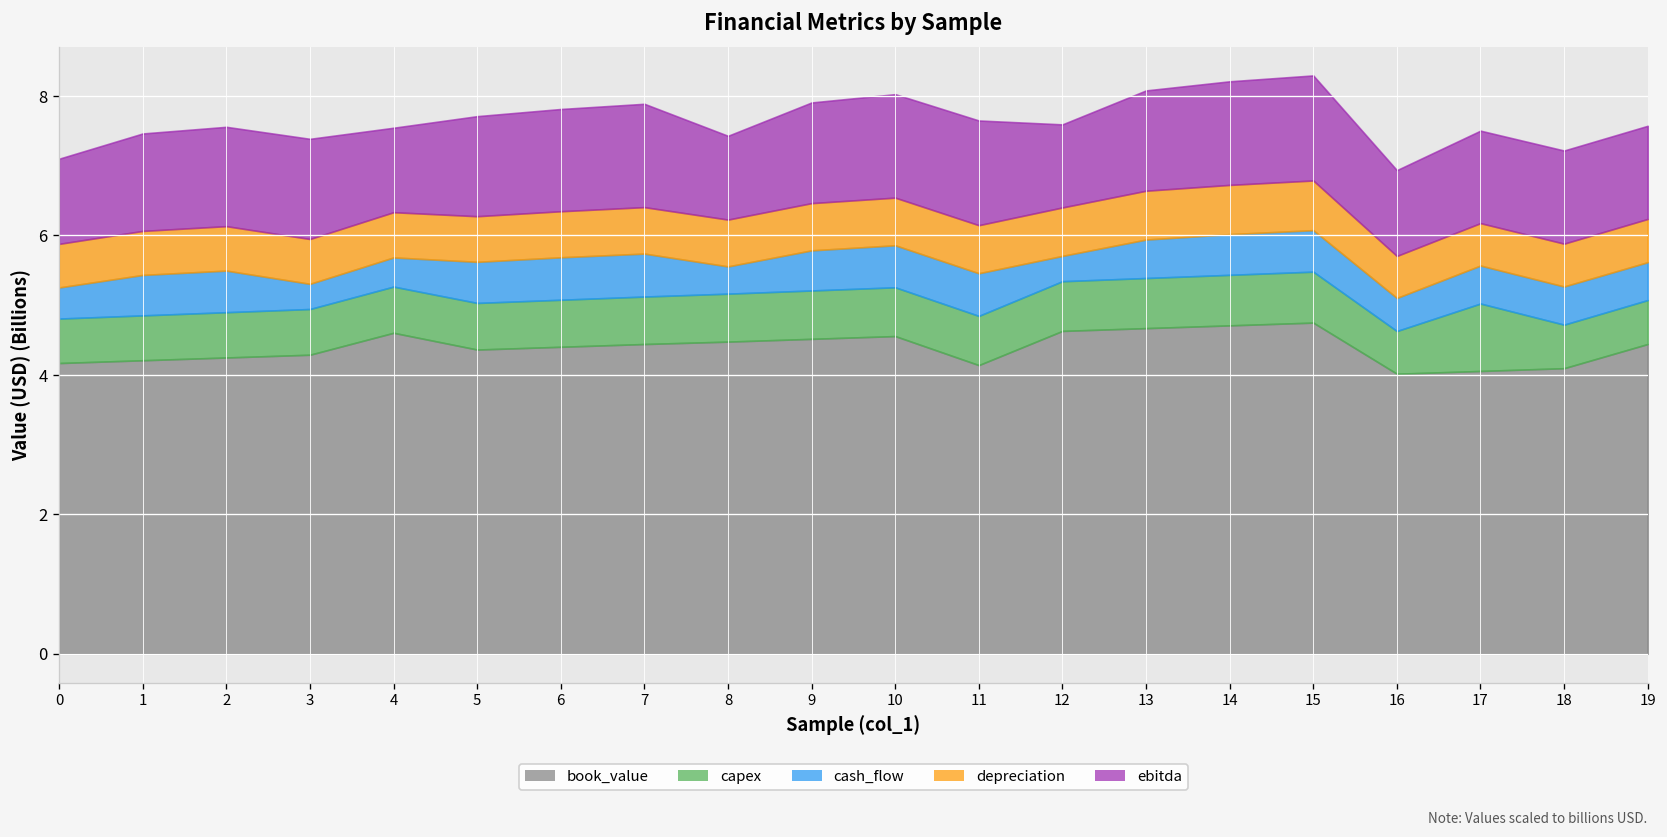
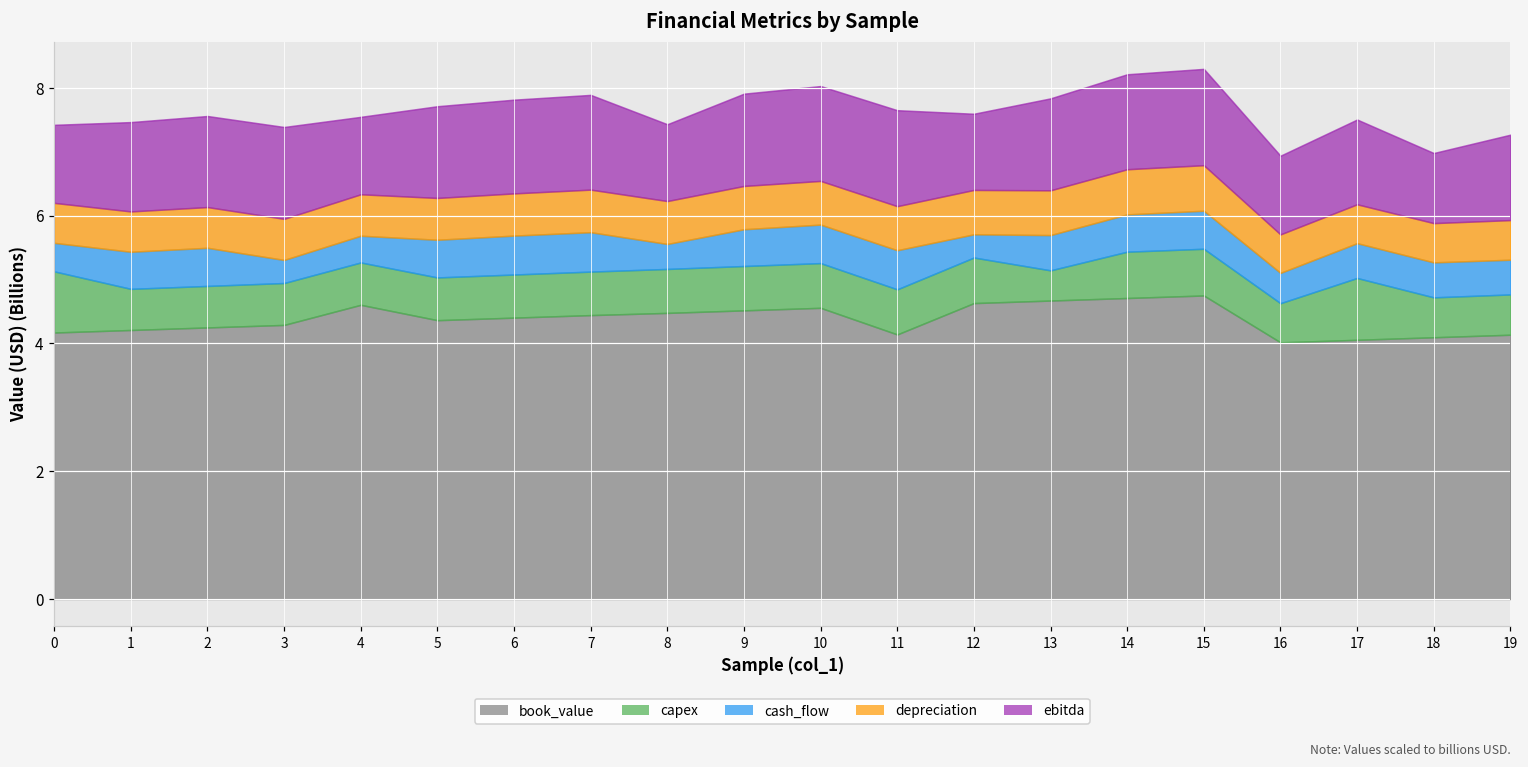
capex, 0: 0.6 -> 1.0
capex, 13: 0.7 -> 0.5
ebitda, 18: 1.3 -> 1.1
book_value, 19: 4.4 -> 4.1
